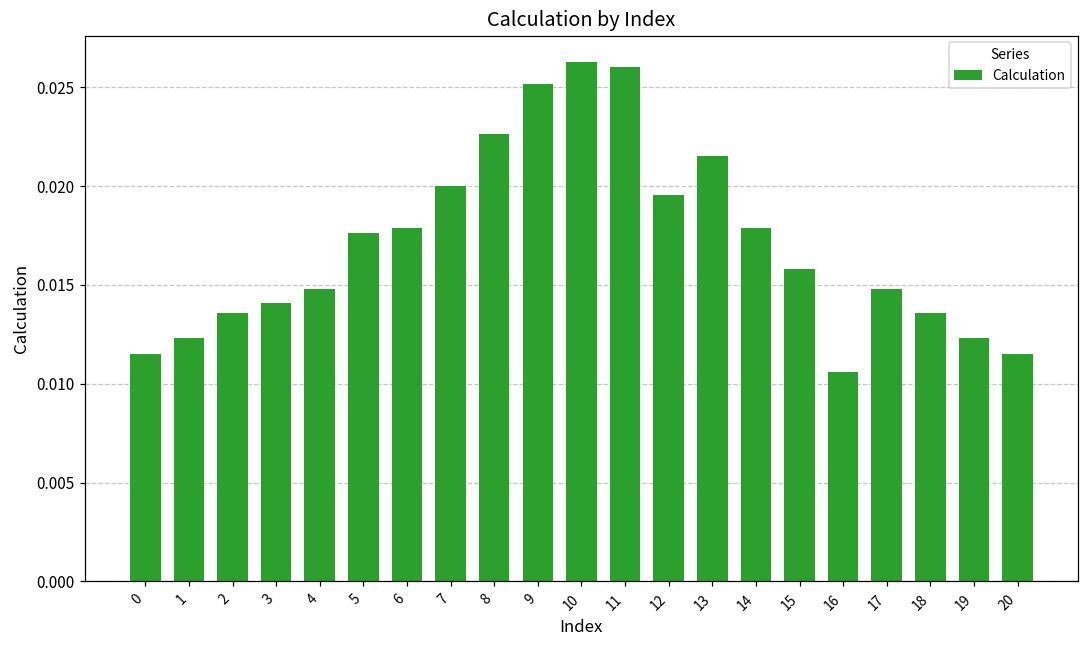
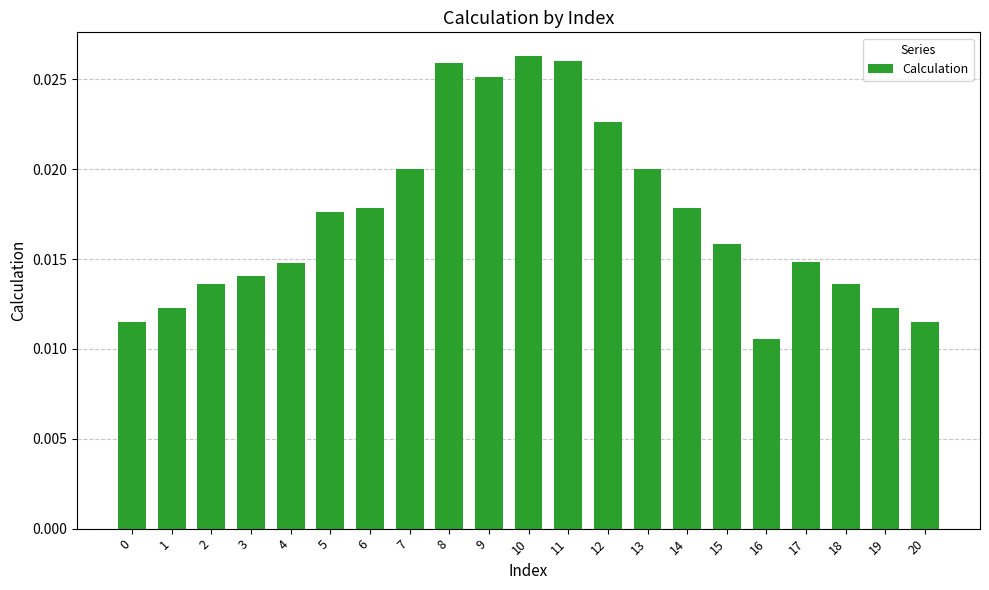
8: 0.0226 -> 0.0259
12: 0.0195 -> 0.0226
13: 0.0215 -> 0.0200
